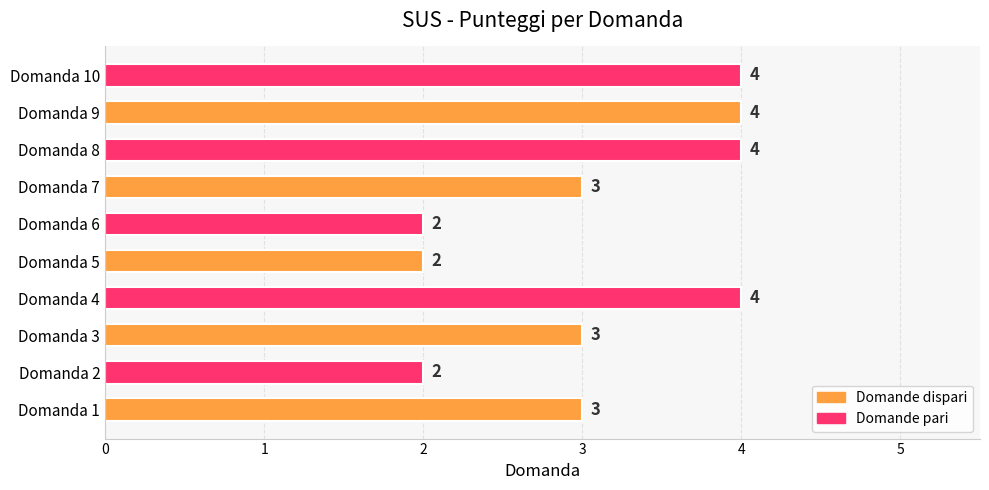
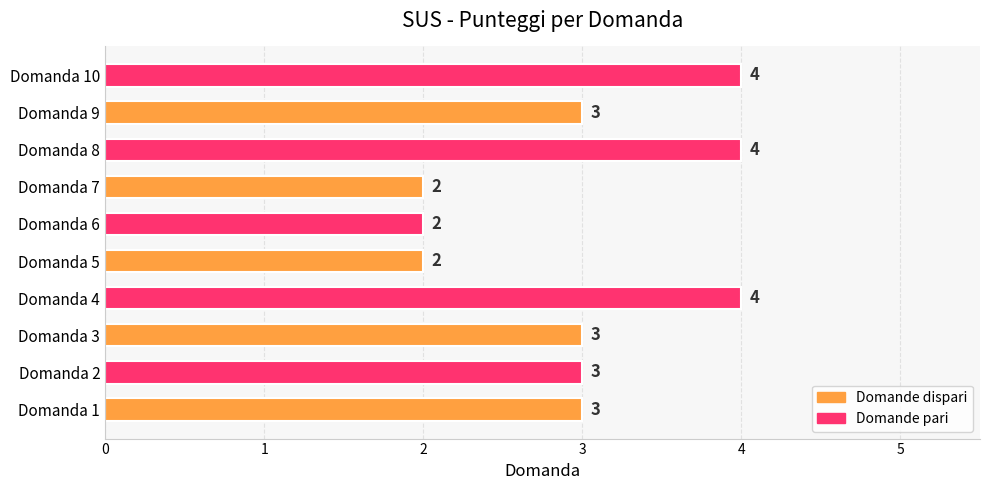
Domanda 9: 4 -> 3
Domanda 7: 3 -> 2
Domanda 2: 2 -> 3
